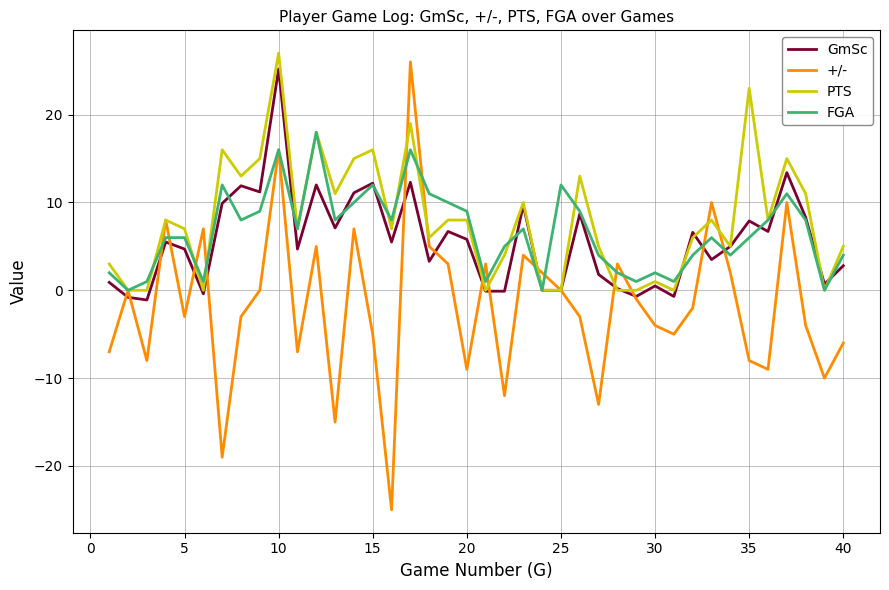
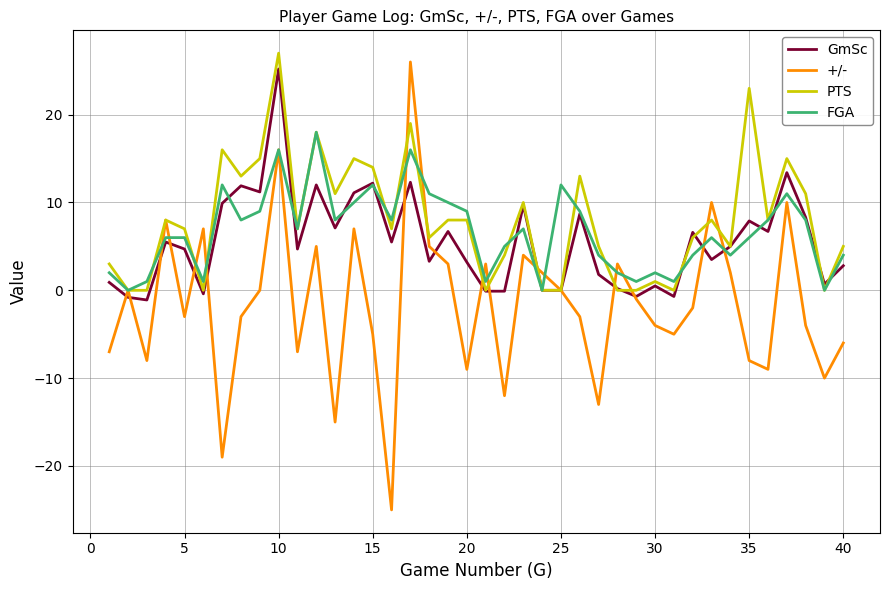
PTS, 15: 16 -> 14
GmSc, 20: 6 -> 3
